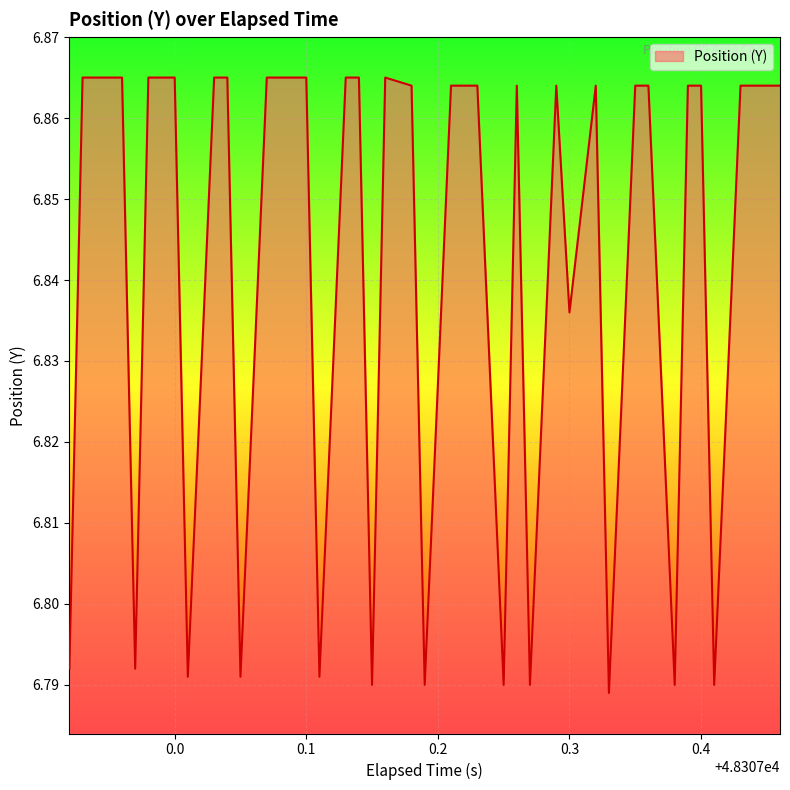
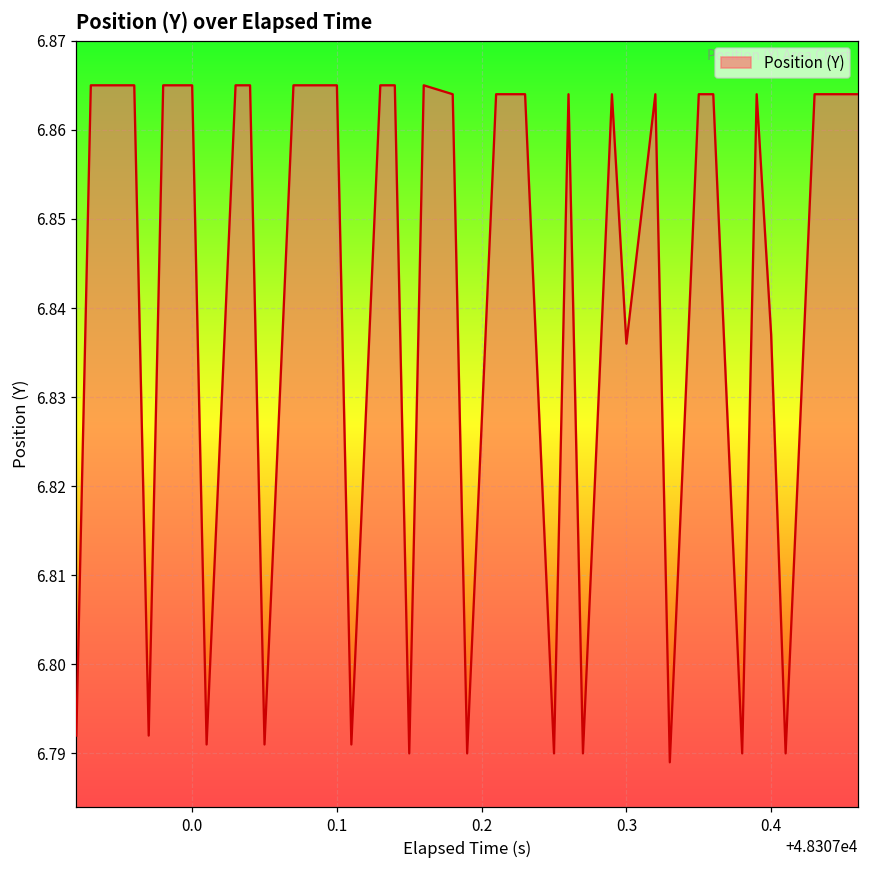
0.4: 6.864 -> 6.837
